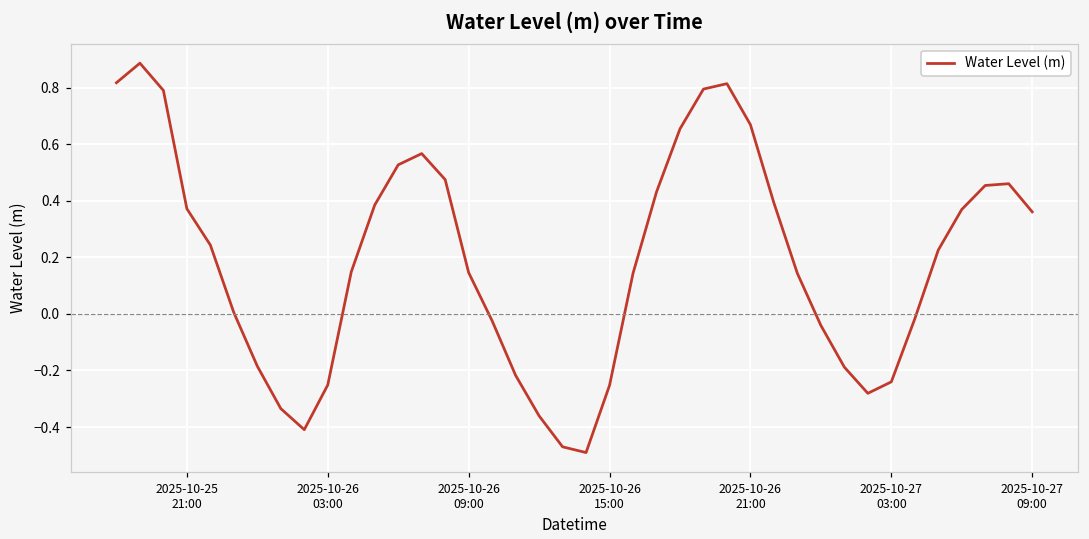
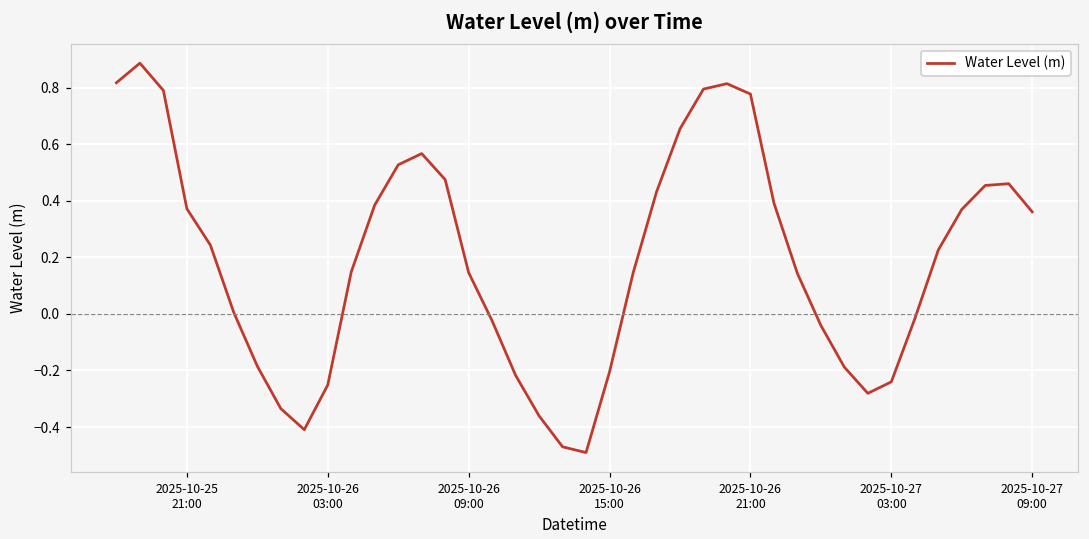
2025-10-26 15:00: -0.25 -> -0.20
2025-10-26 21:00: 0.67 -> 0.78
